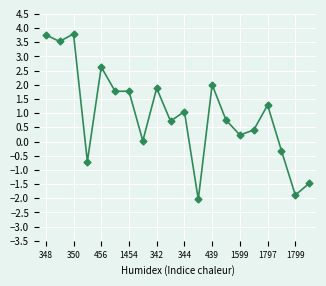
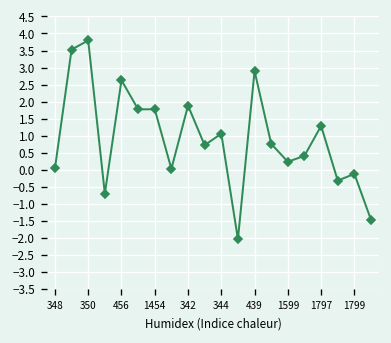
348: 3.8 -> 0.0
439: 2.0 -> 2.9
1799: -1.9 -> -0.1
